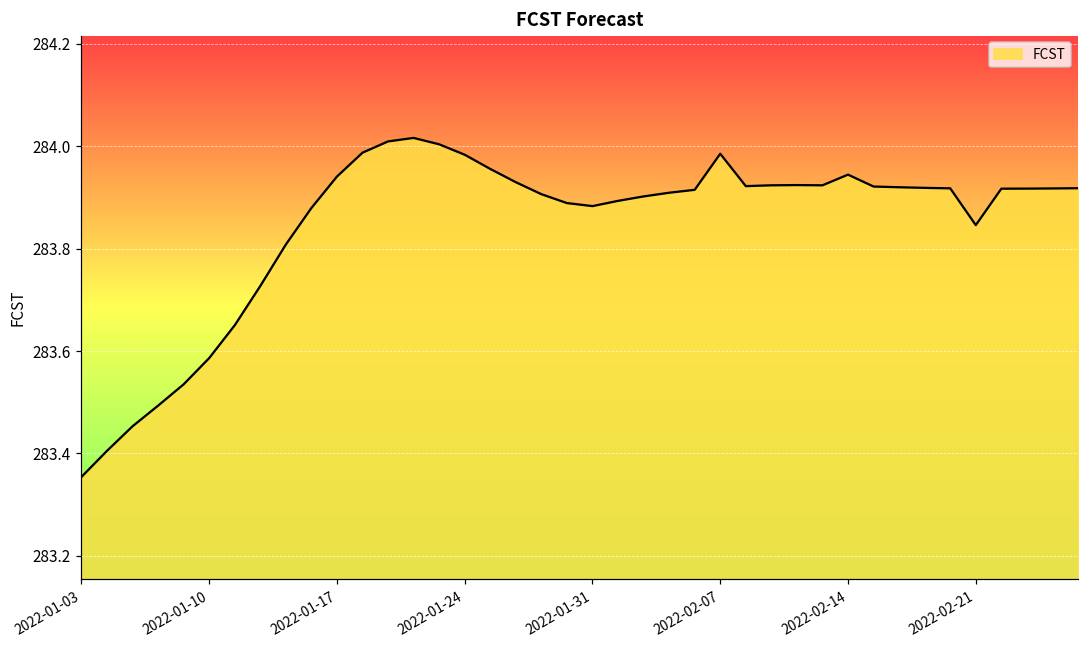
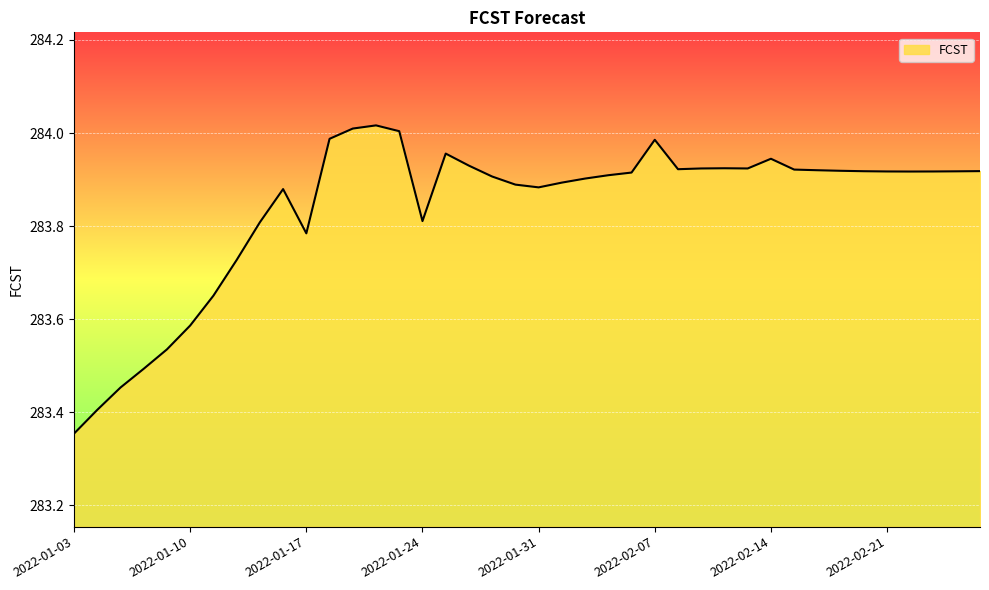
2022-01-17: 283.94 -> 283.78
2022-01-24: 283.98 -> 283.81
2022-02-21: 283.85 -> 283.92
